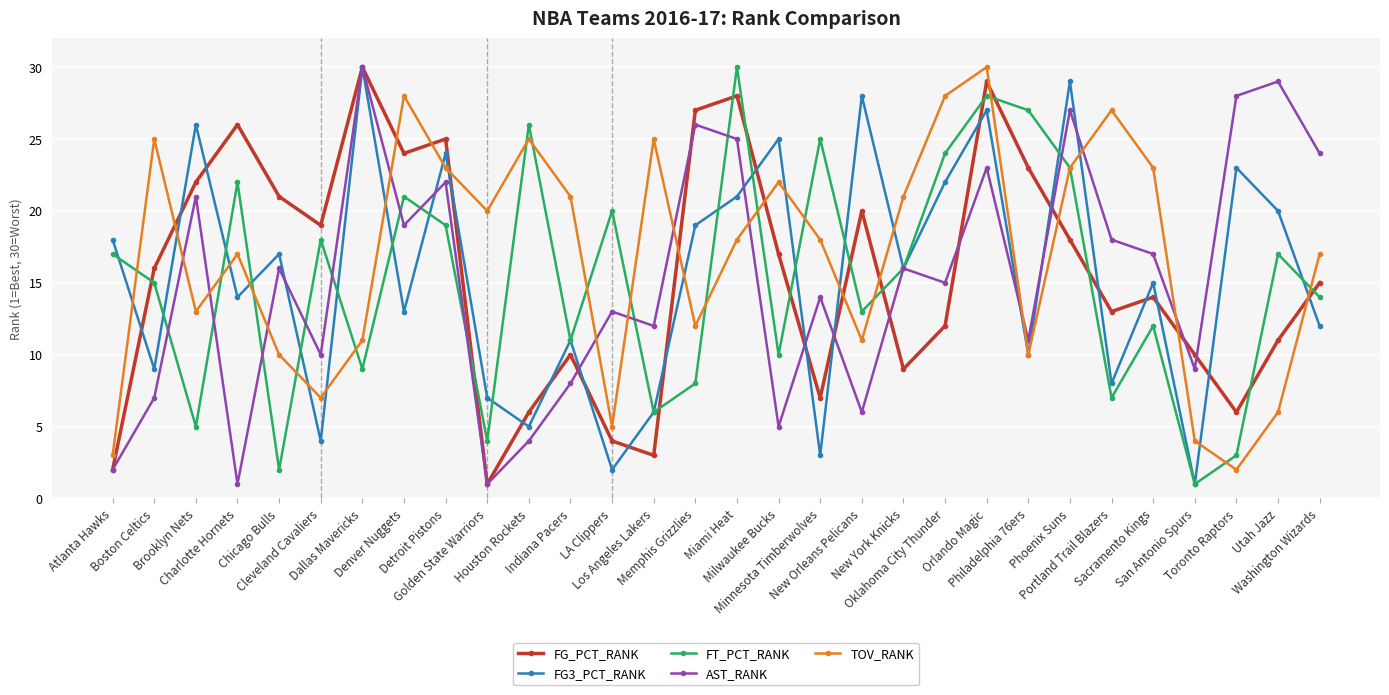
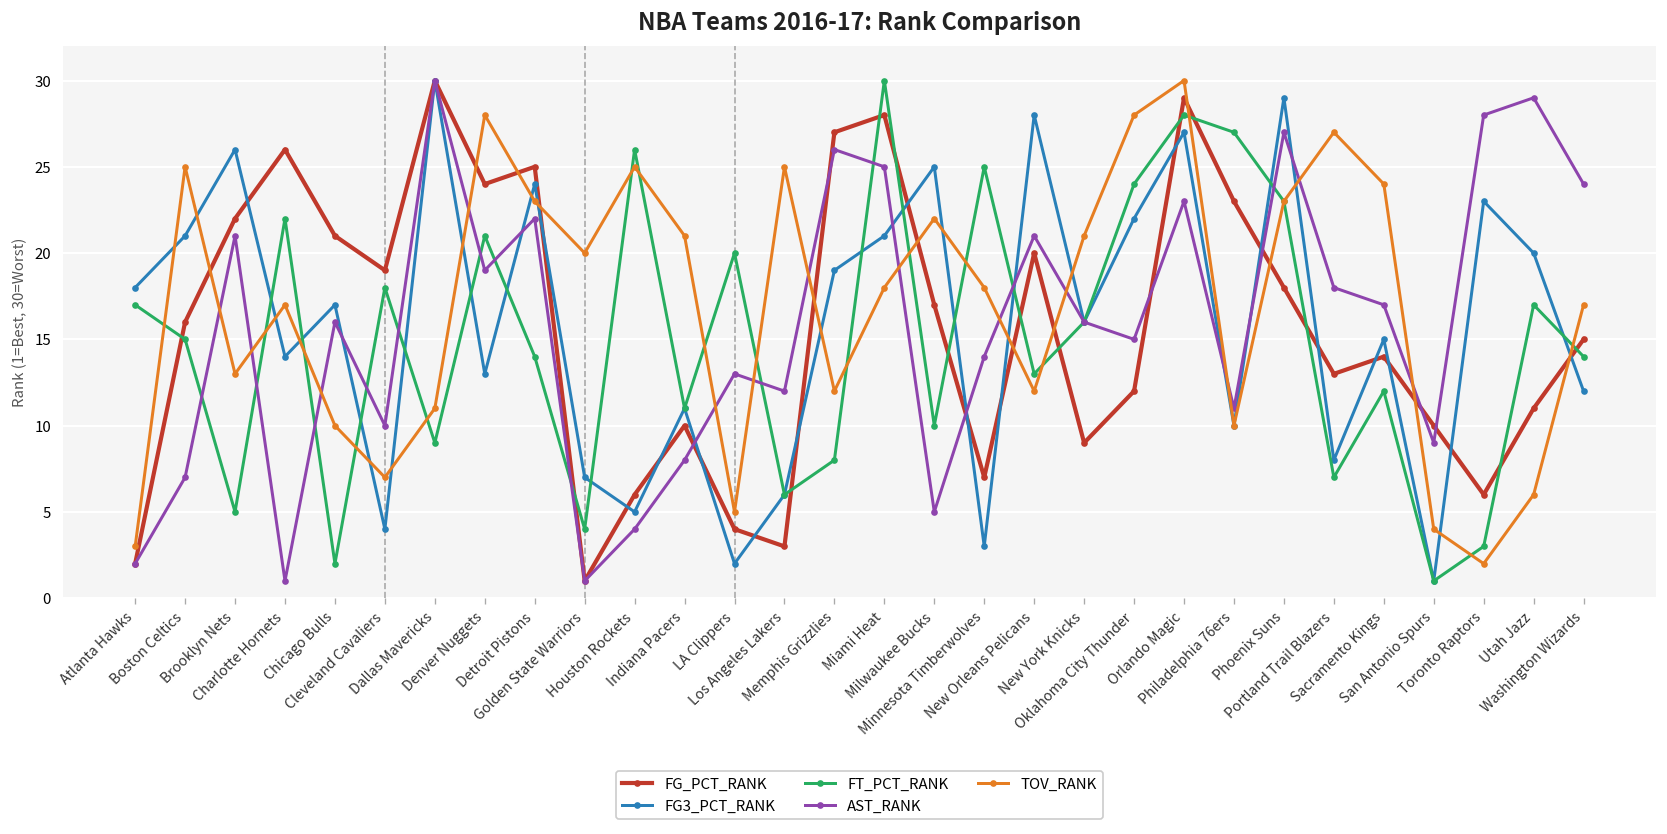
FG3_PCT_RANK, Boston Celtics: 9 -> 21
FT_PCT_RANK, Detroit Pistons: 19 -> 14
AST_RANK, New Orleans Pelicans: 6 -> 21
TOV_RANK, New Orleans Pelicans: 11 -> 12
TOV_RANK, Sacramento Kings: 23 -> 24
